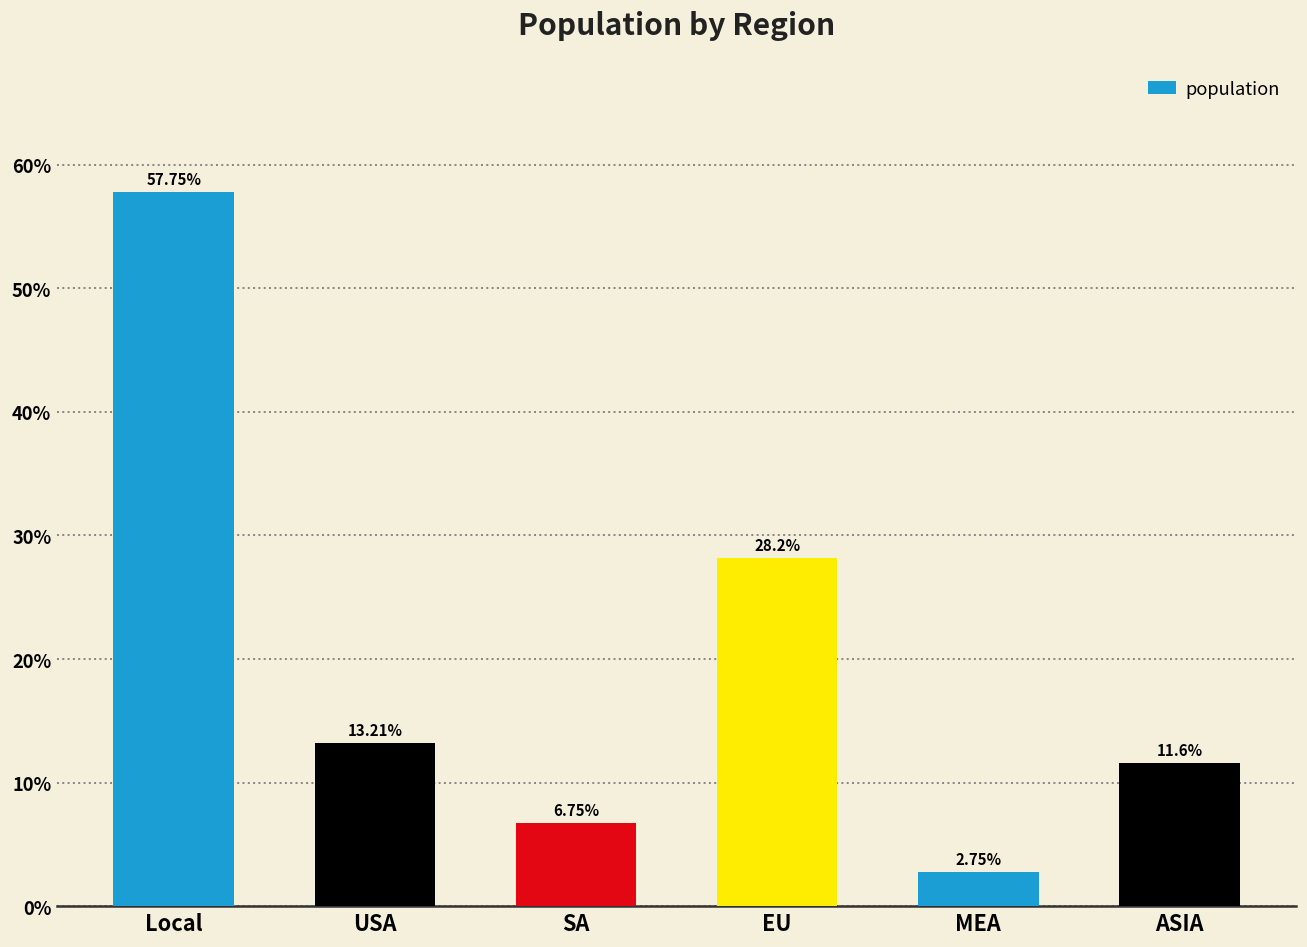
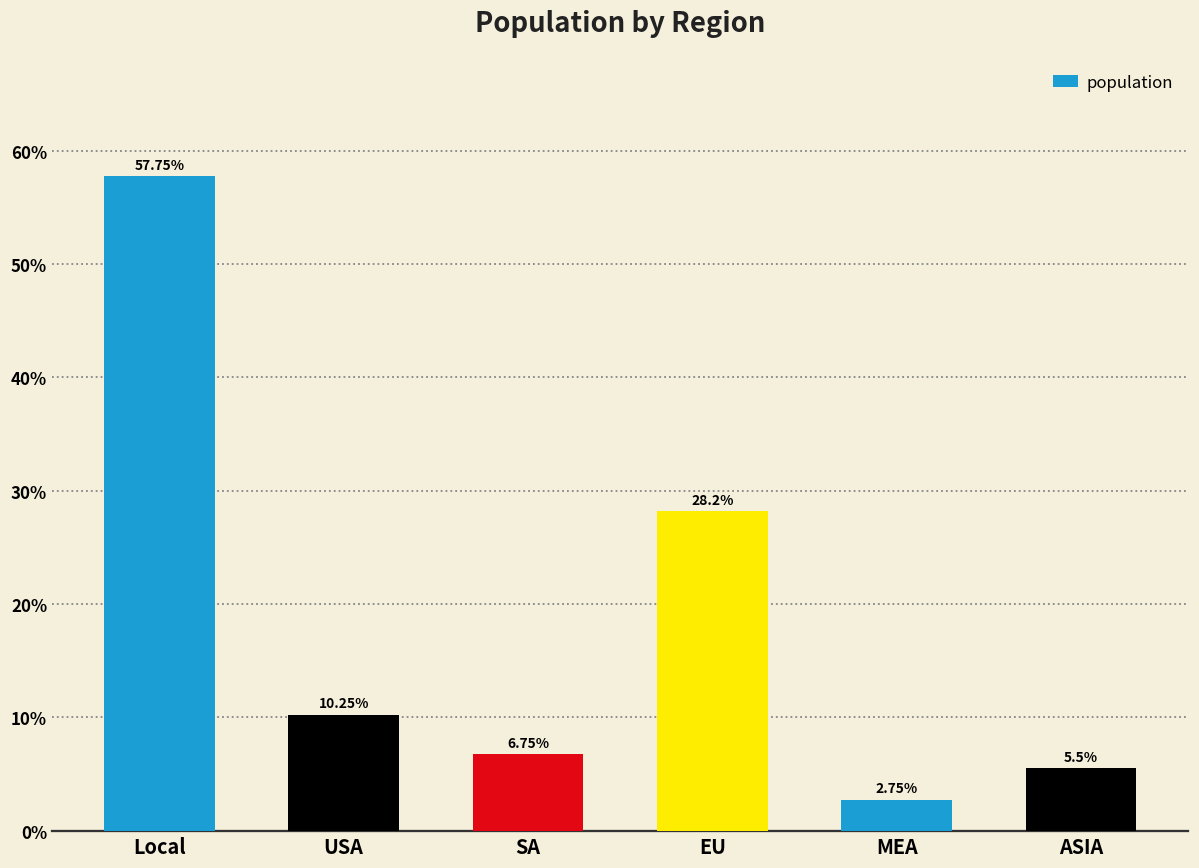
USA: 13.21% -> 10.25%
ASIA: 11.6% -> 5.5%
